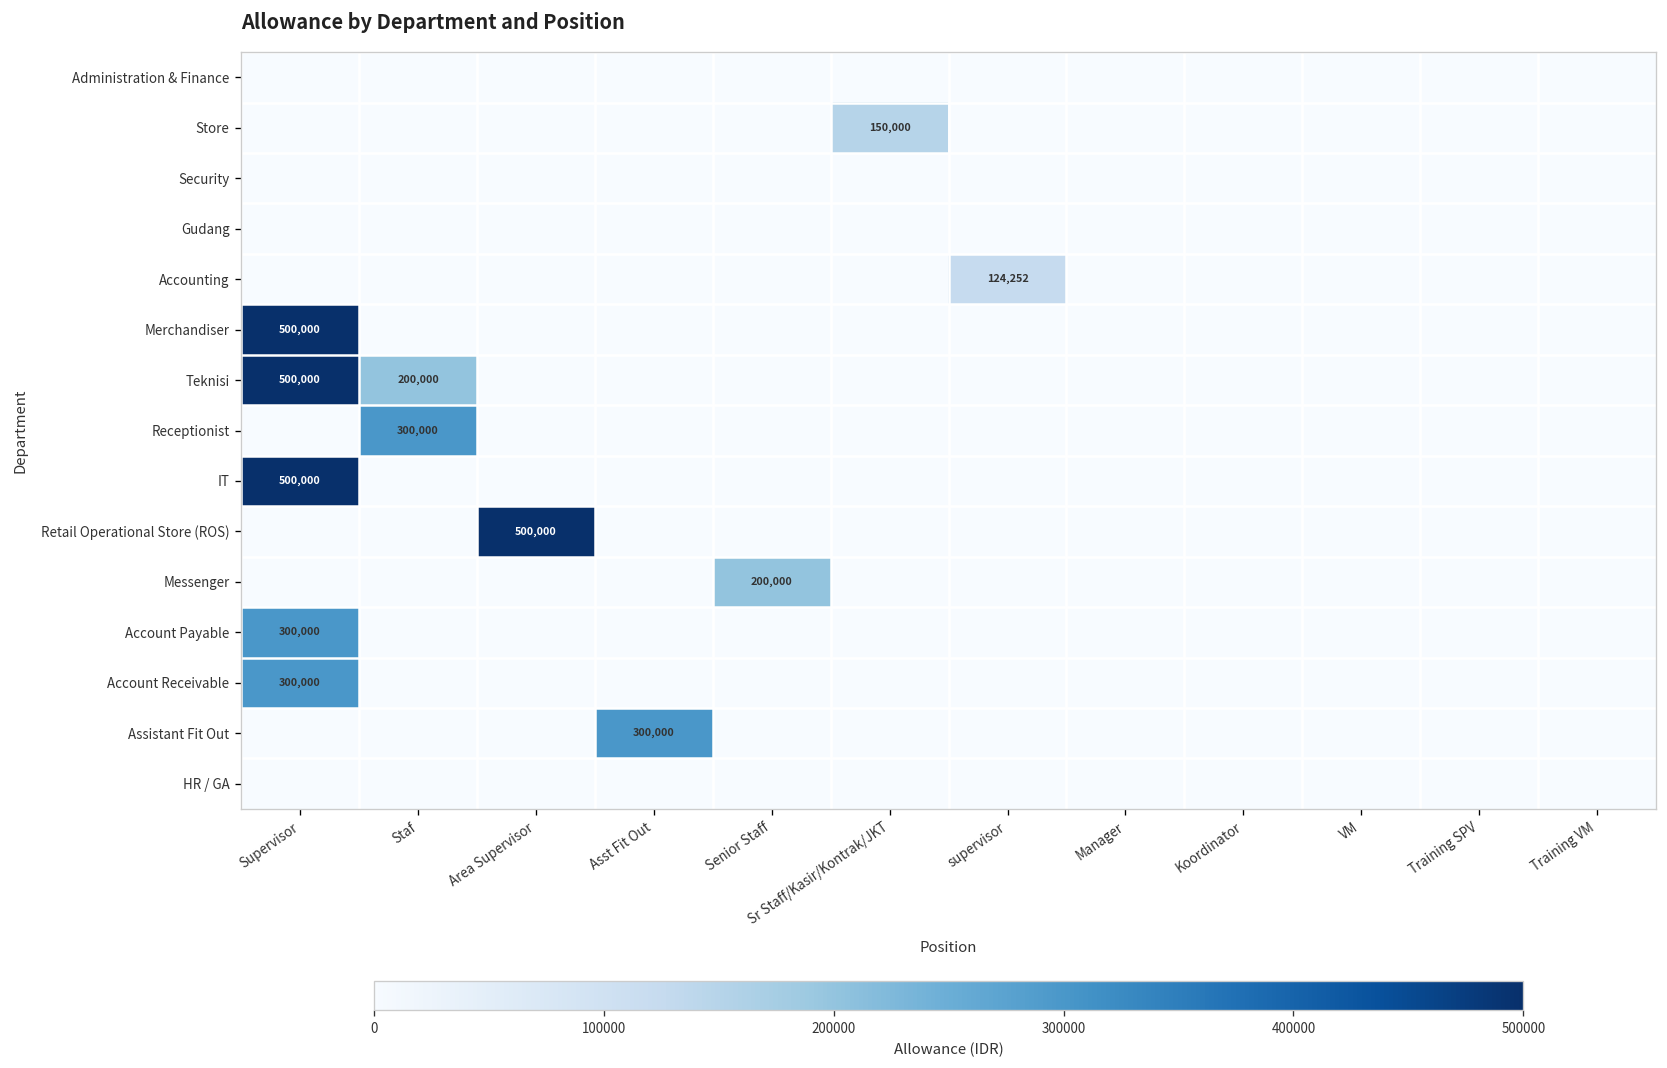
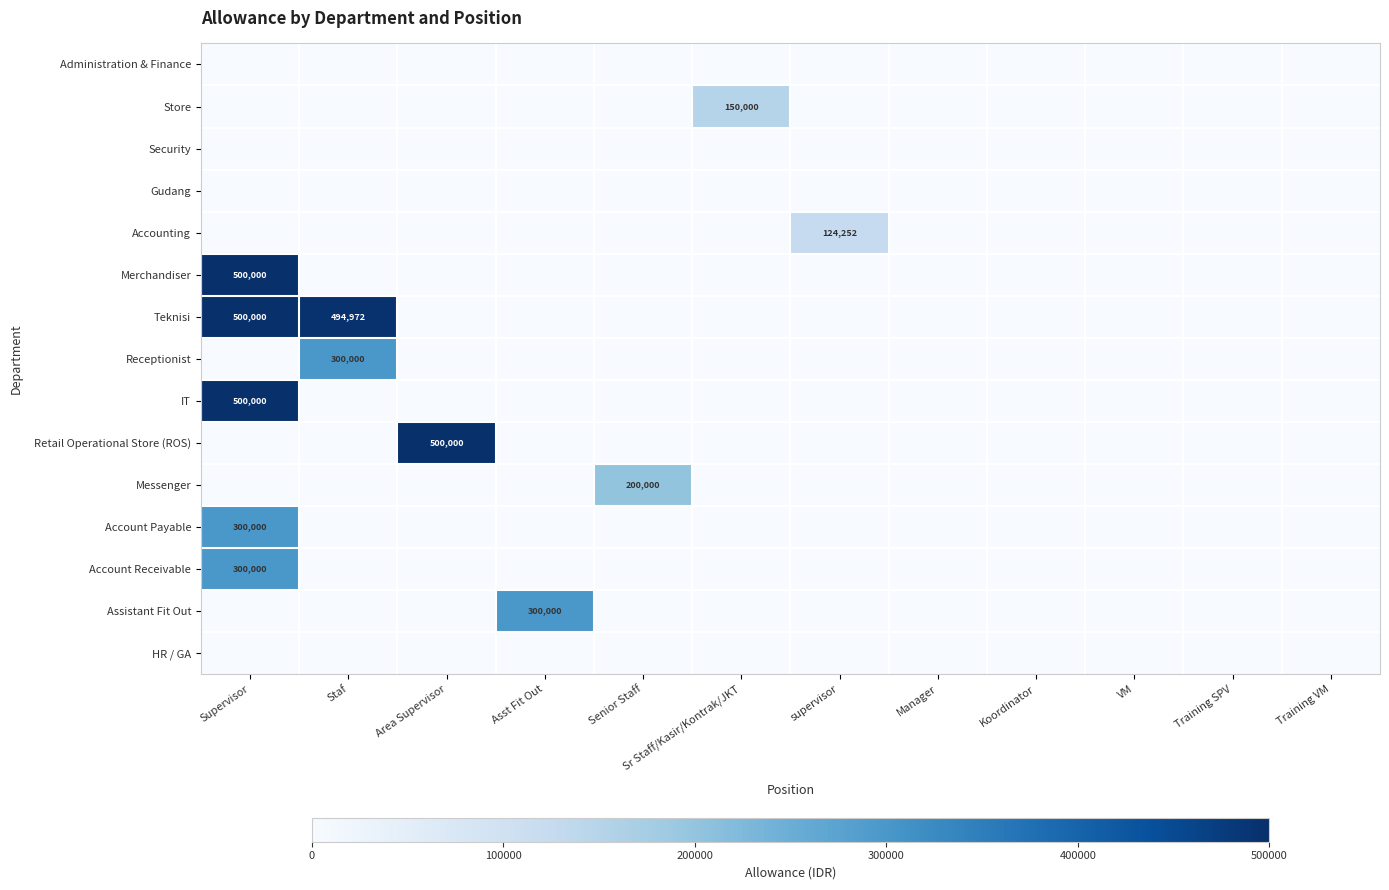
Teknisi, Staf: 200,000 -> 494,972
